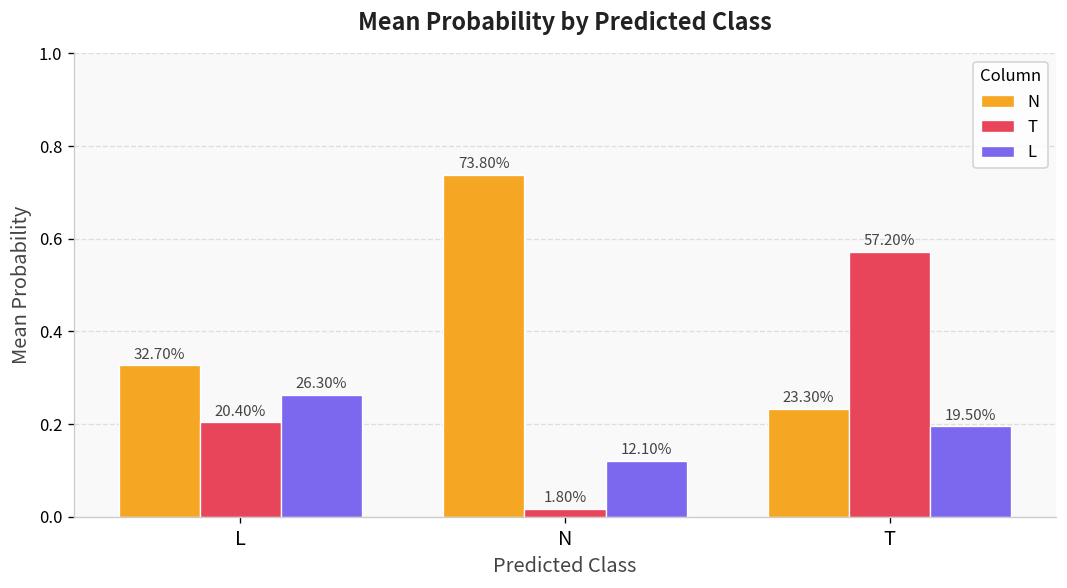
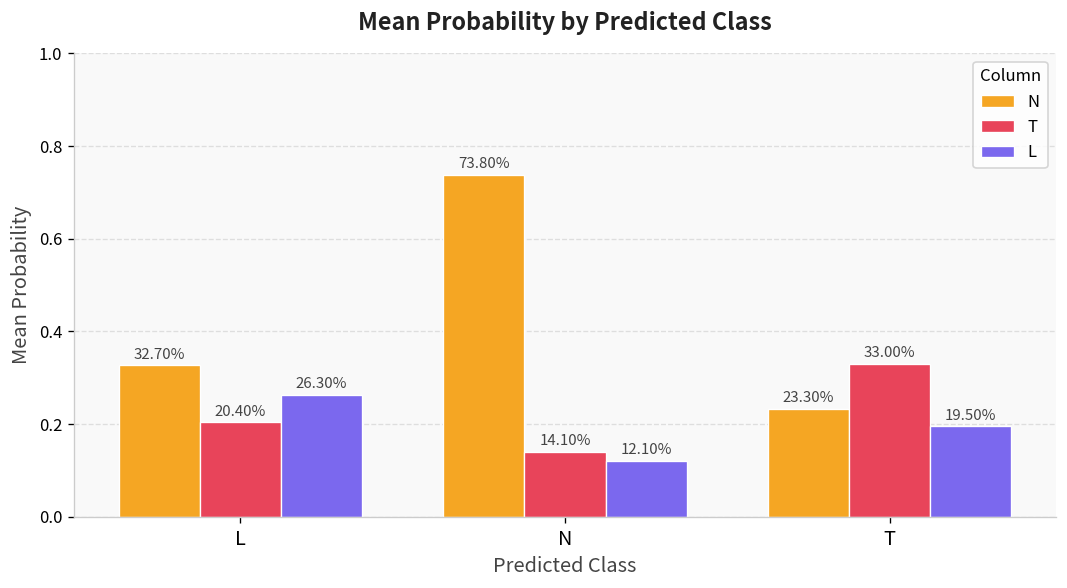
T, N: 1.80% -> 14.10%
T, T: 57.20% -> 33.00%
